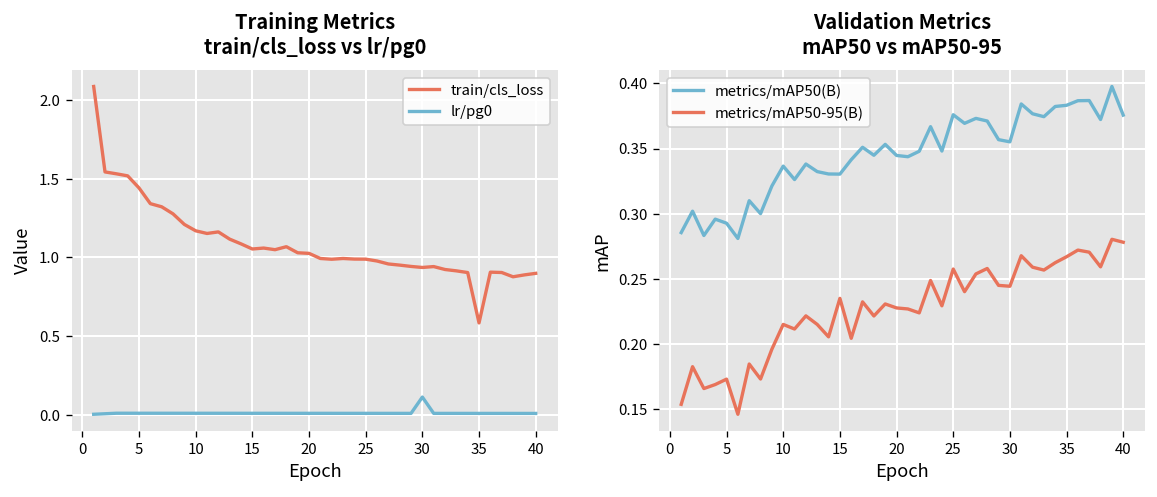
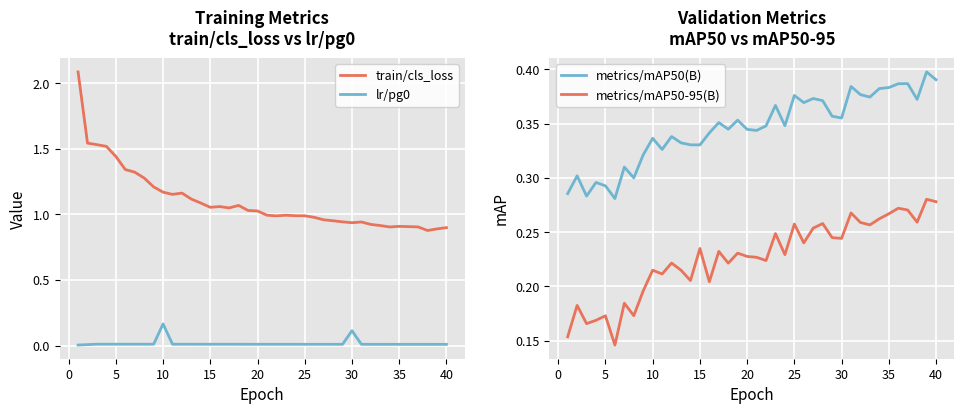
Training Metrics train/cls_loss vs lr/pg0, lr/pg0, 10: 0.01 -> 0.16
Training Metrics train/cls_loss vs lr/pg0, train/cls_loss, 35: 0.58 -> 0.91
Validation Metrics mAP50 vs mAP50-95, metrics/mAP50(B), 40: 0.376 -> 0.390
